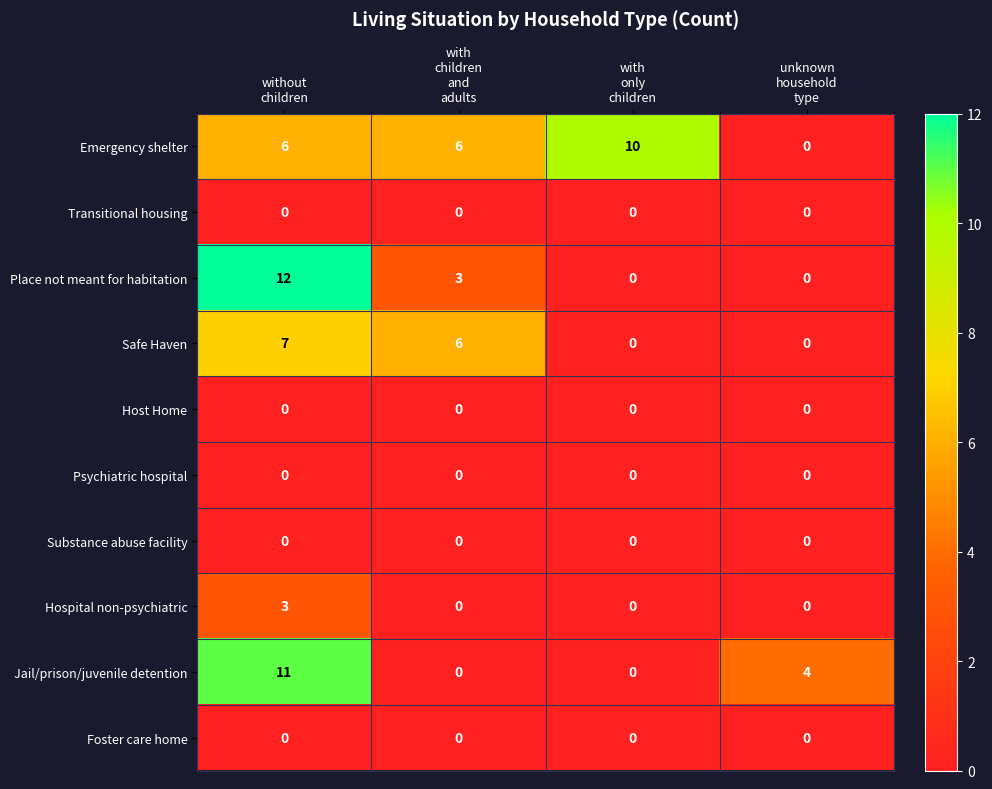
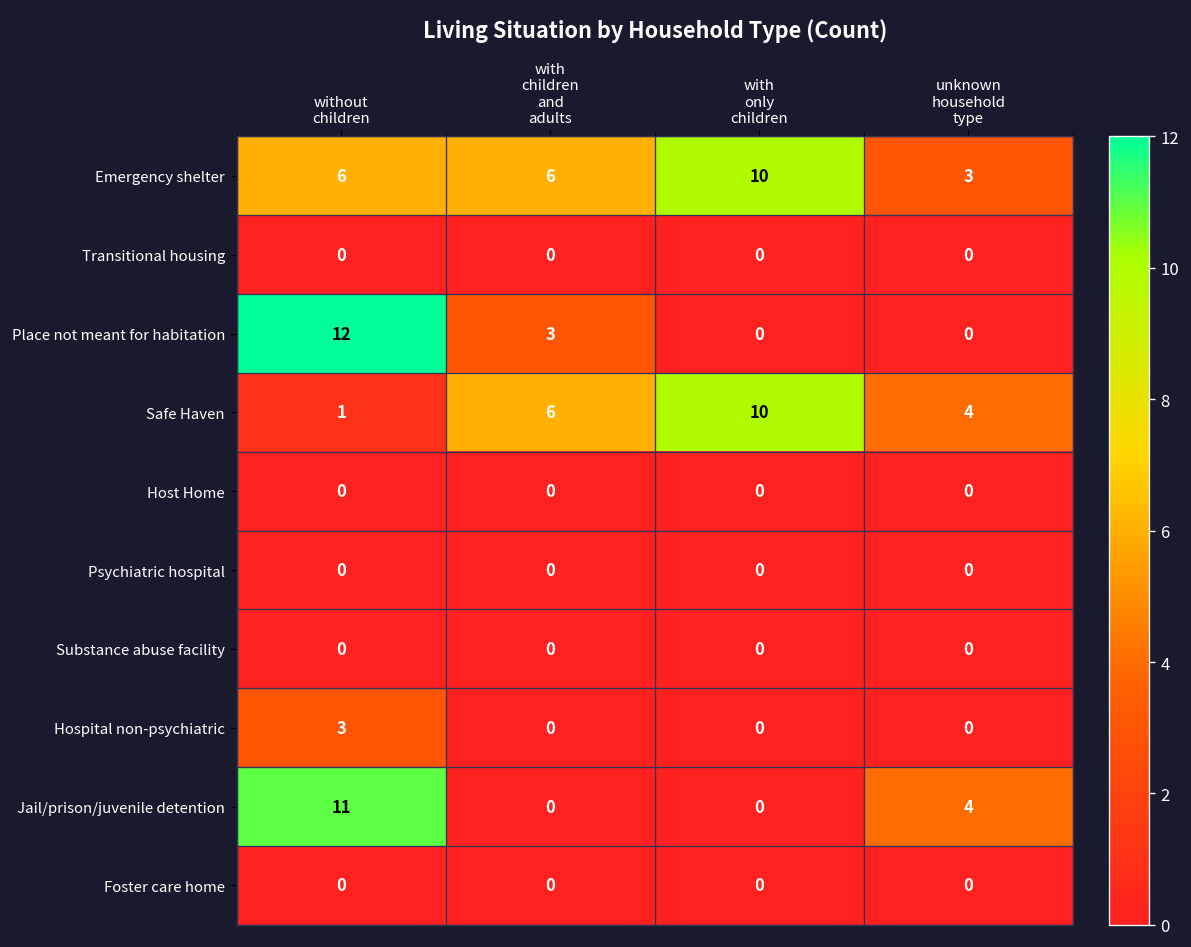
Emergency shelter, unknown household type: 0 -> 3
Safe Haven, without children: 7 -> 1
Safe Haven, with only children: 0 -> 10
Safe Haven, unknown household type: 0 -> 4
